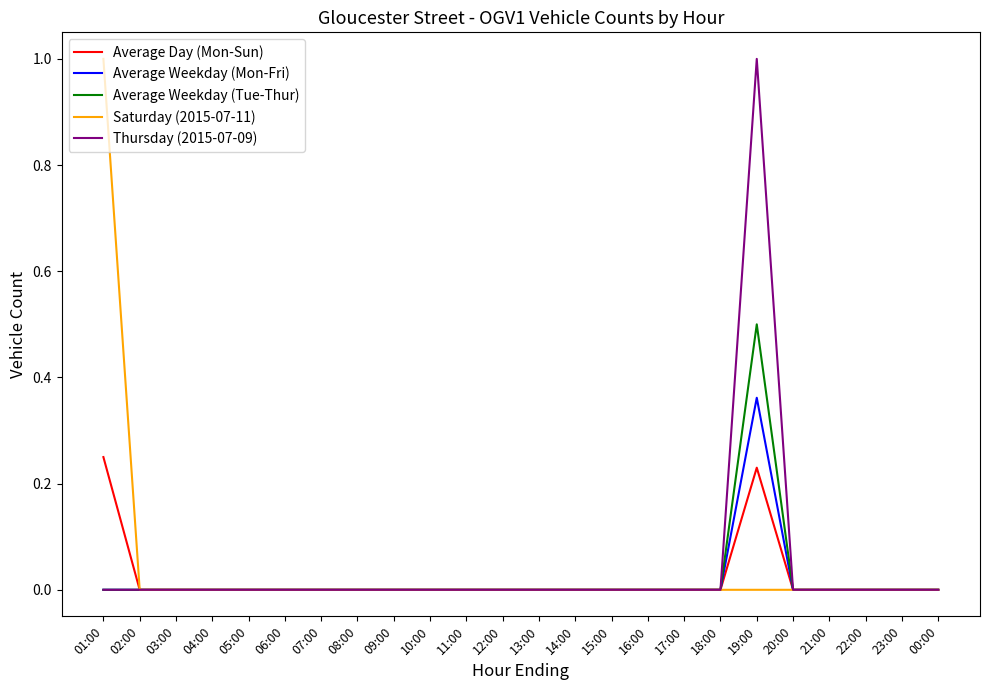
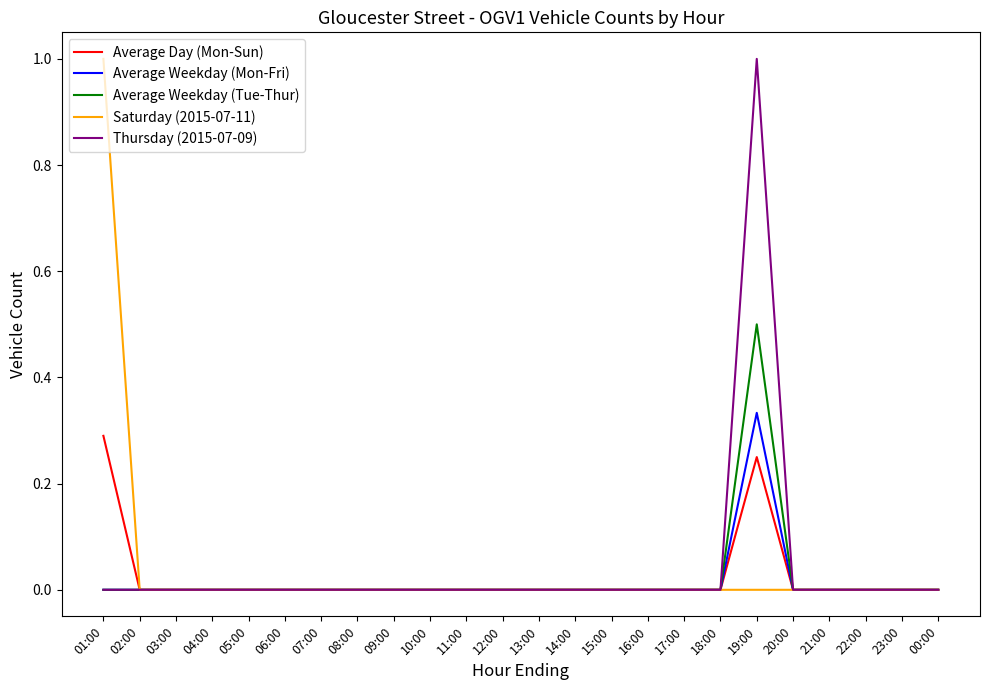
Average Day (Mon-Sun), 01:00: 0.25 -> 0.29
Average Day (Mon-Sun), 19:00: 0.23 -> 0.25
Average Weekday (Mon-Fri), 19:00: 0.36 -> 0.33
